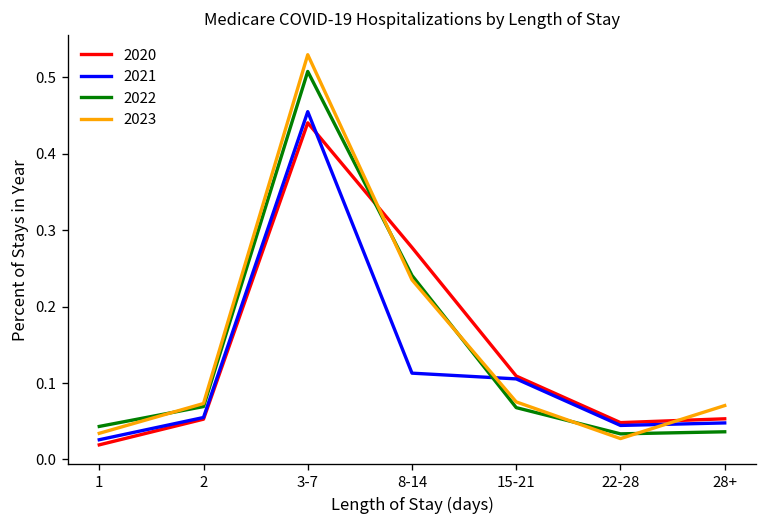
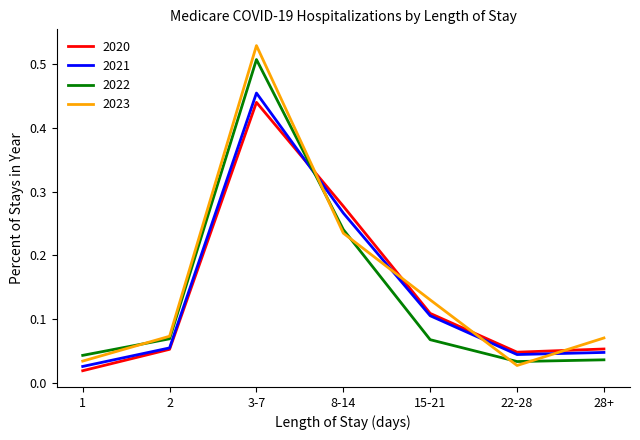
2021, 8-14: 0.11 -> 0.27
2023, 15-21: 0.08 -> 0.13
